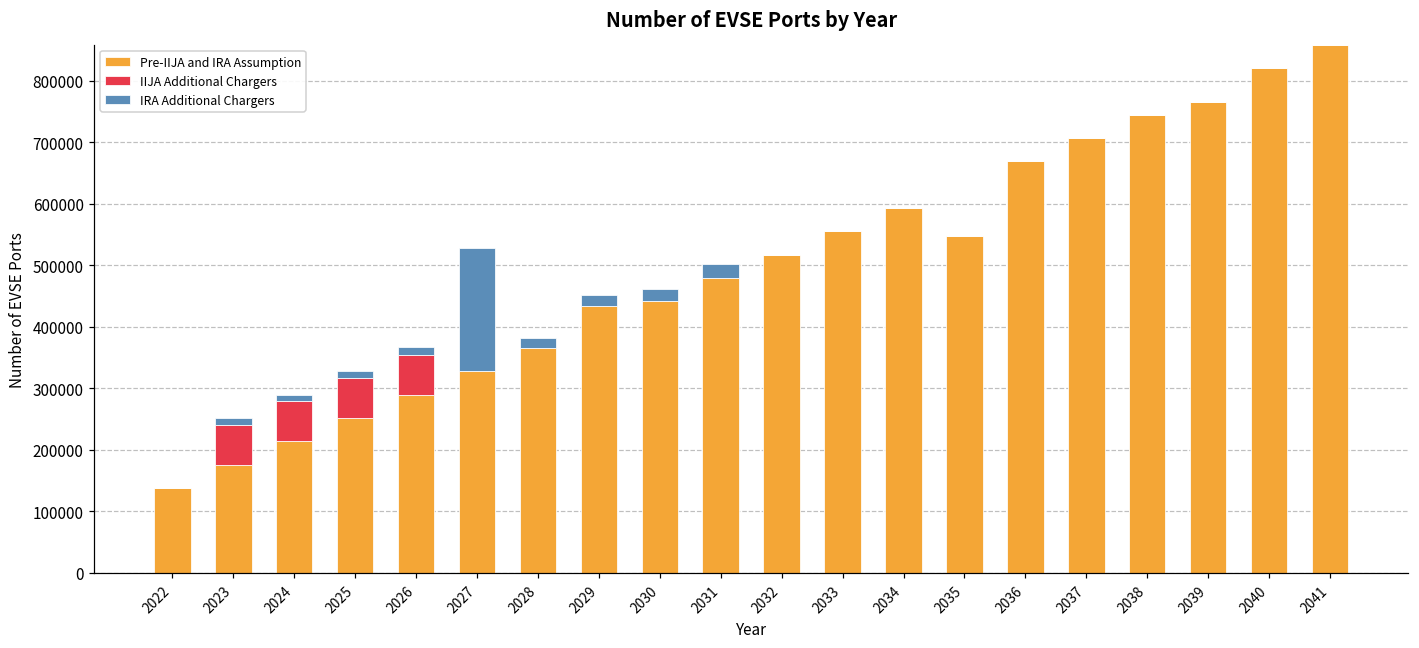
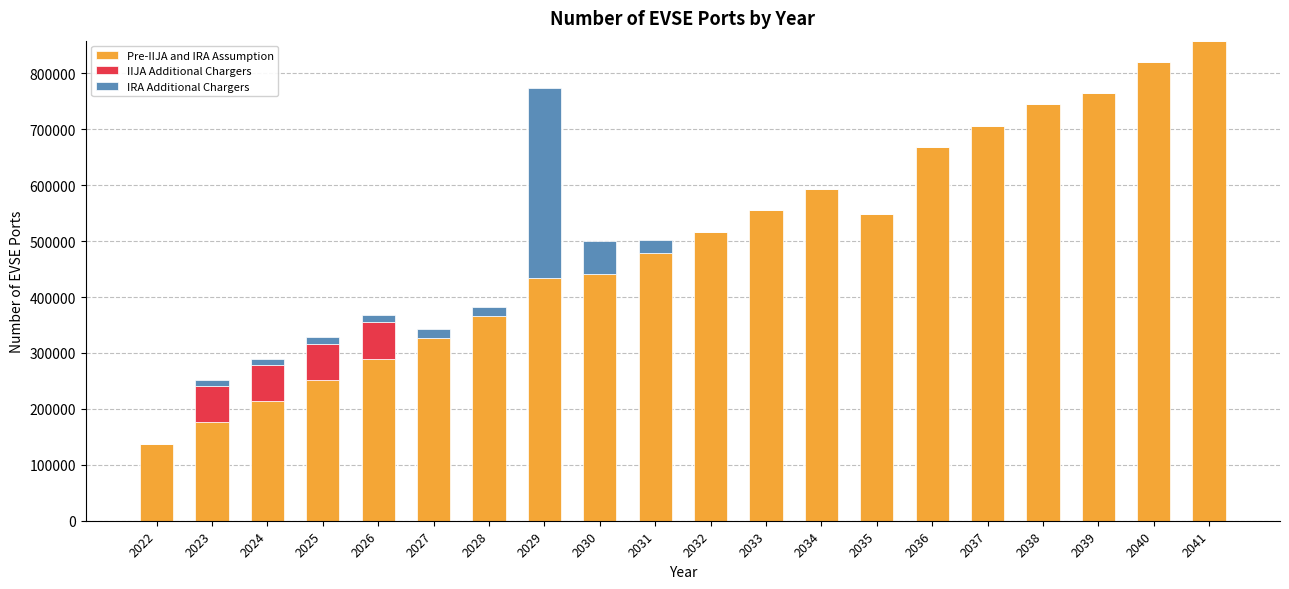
IRA Additional Chargers, 2027: 200000 -> 10000
IRA Additional Chargers, 2029: 20000 -> 340000
IRA Additional Chargers, 2030: 20000 -> 60000
